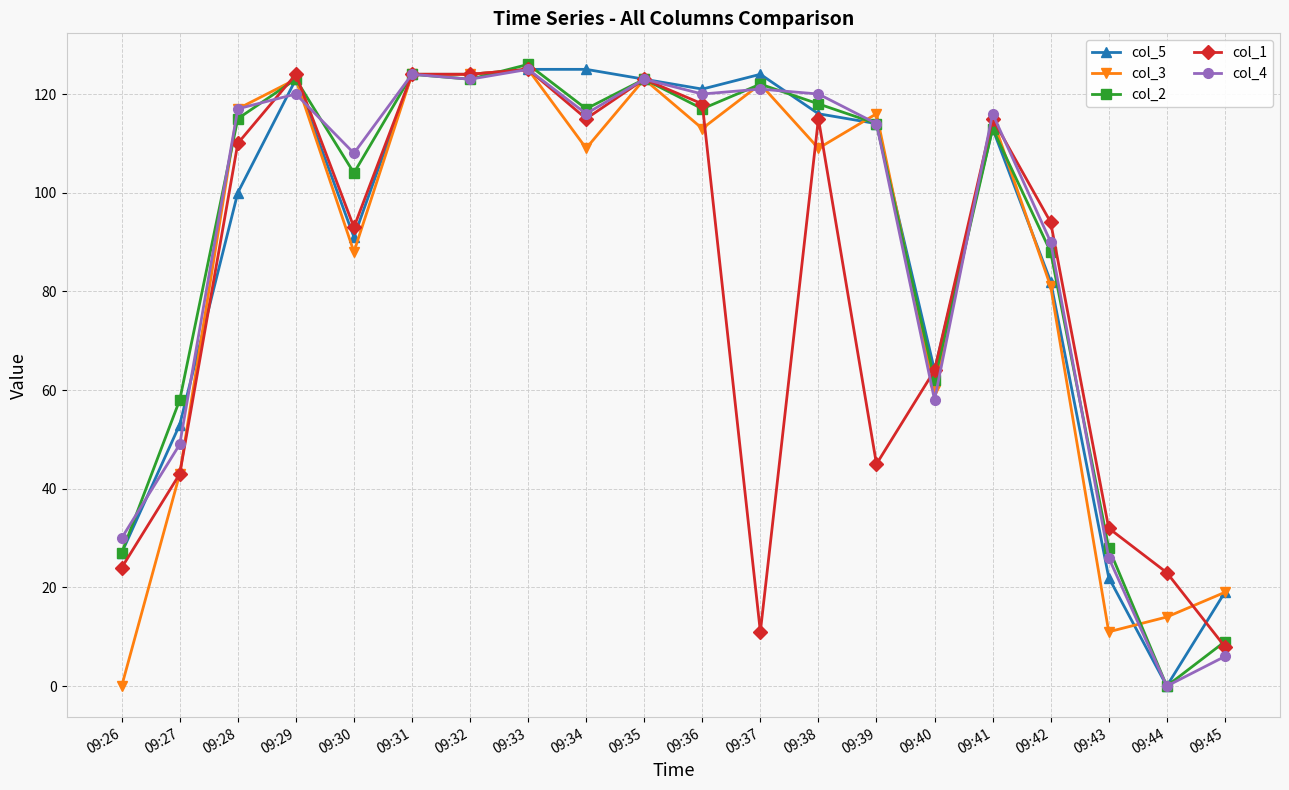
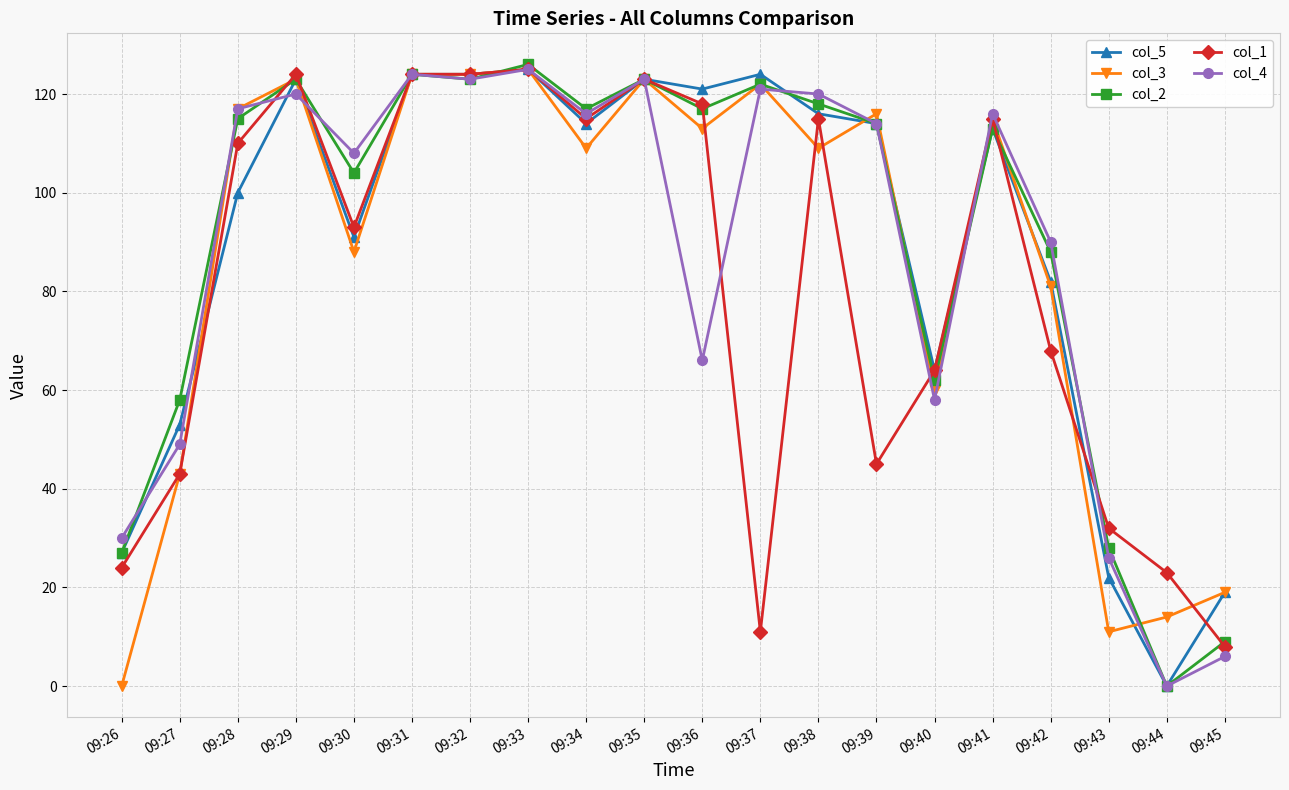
col_5, 09:34: 125 -> 114
col_4, 09:36: 120 -> 66
col_1, 09:42: 94 -> 68
